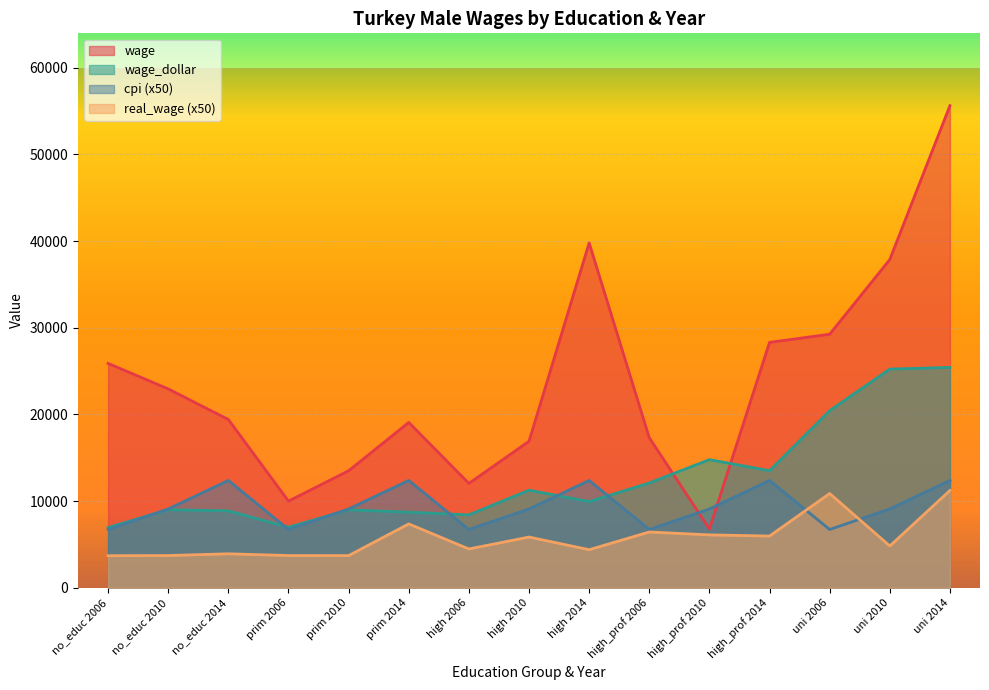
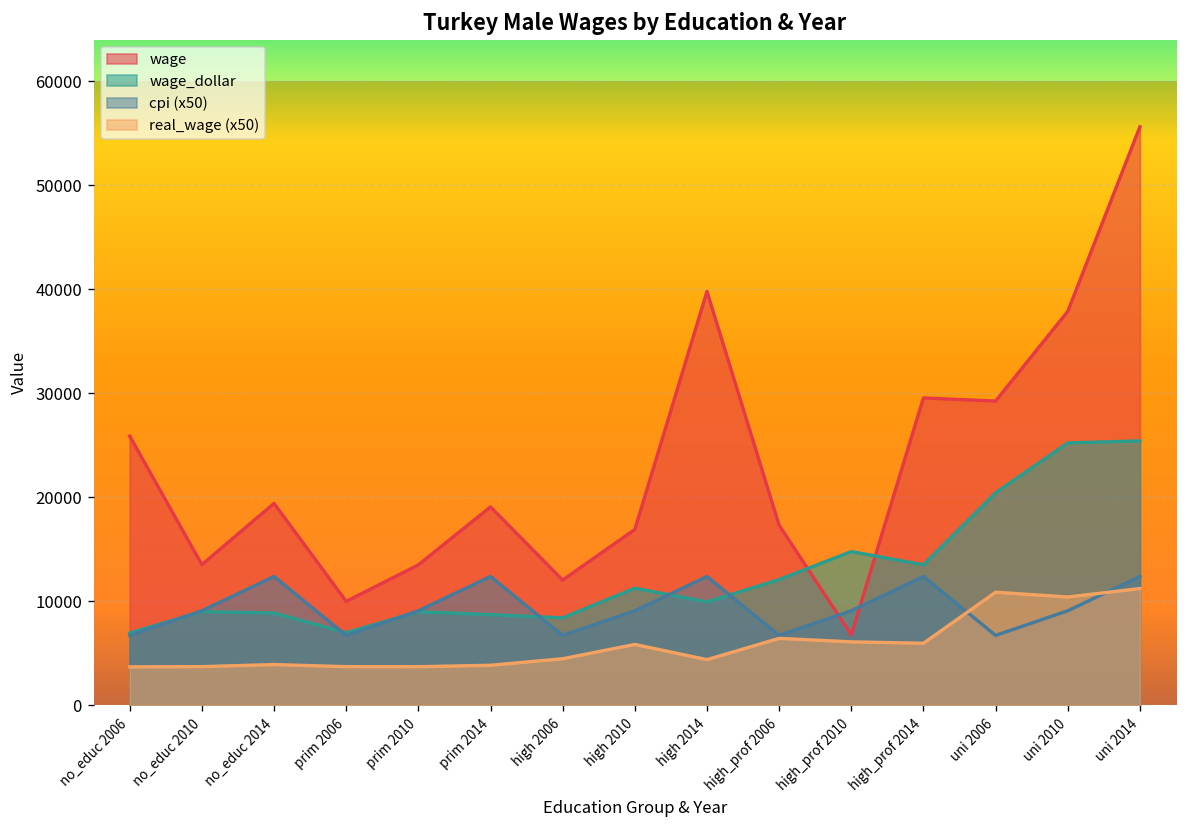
wage, no_educ 2010: 23000 -> 14000
real_wage (x50), prim 2014: 7000 -> 4000
wage, high_prof 2014: 28000 -> 30000
real_wage (x50), uni 2010: 5000 -> 10000
